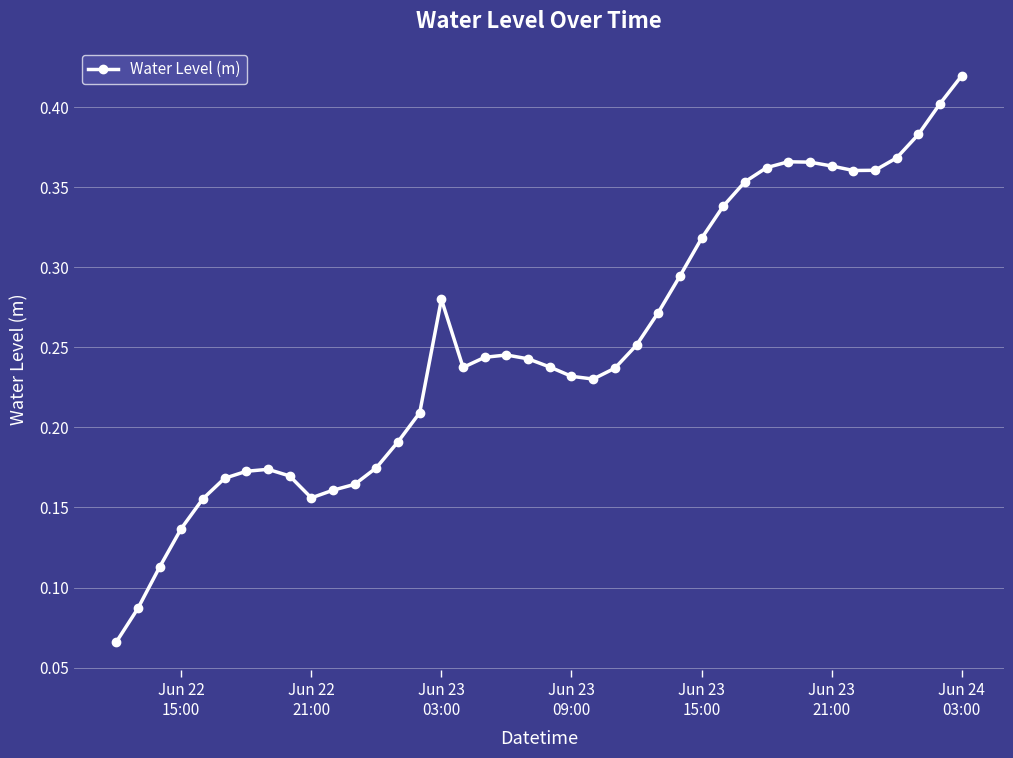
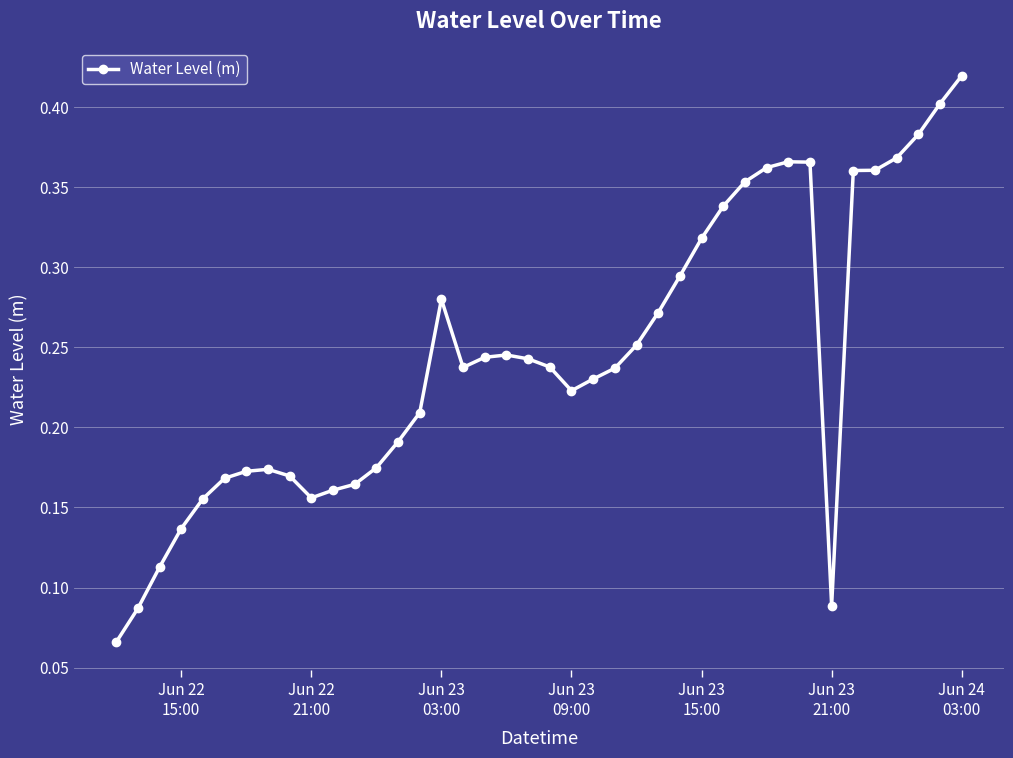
Jun 23 09:00: 0.232 -> 0.223
Jun 23 21:00: 0.363 -> 0.089
